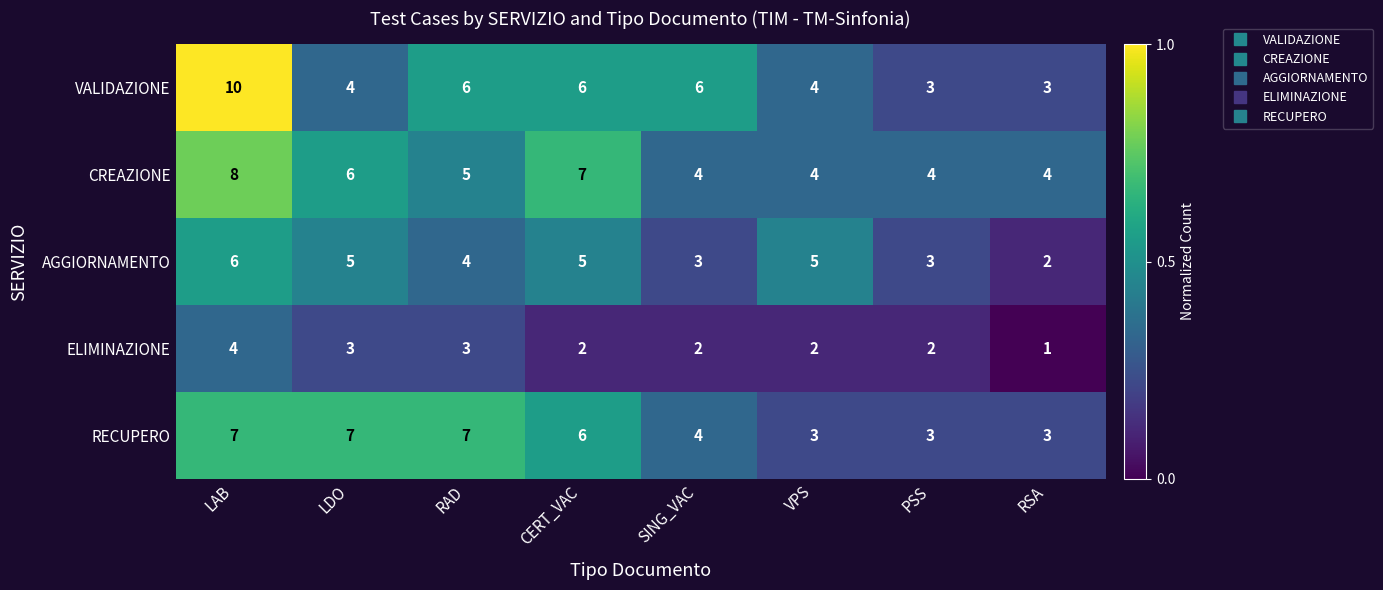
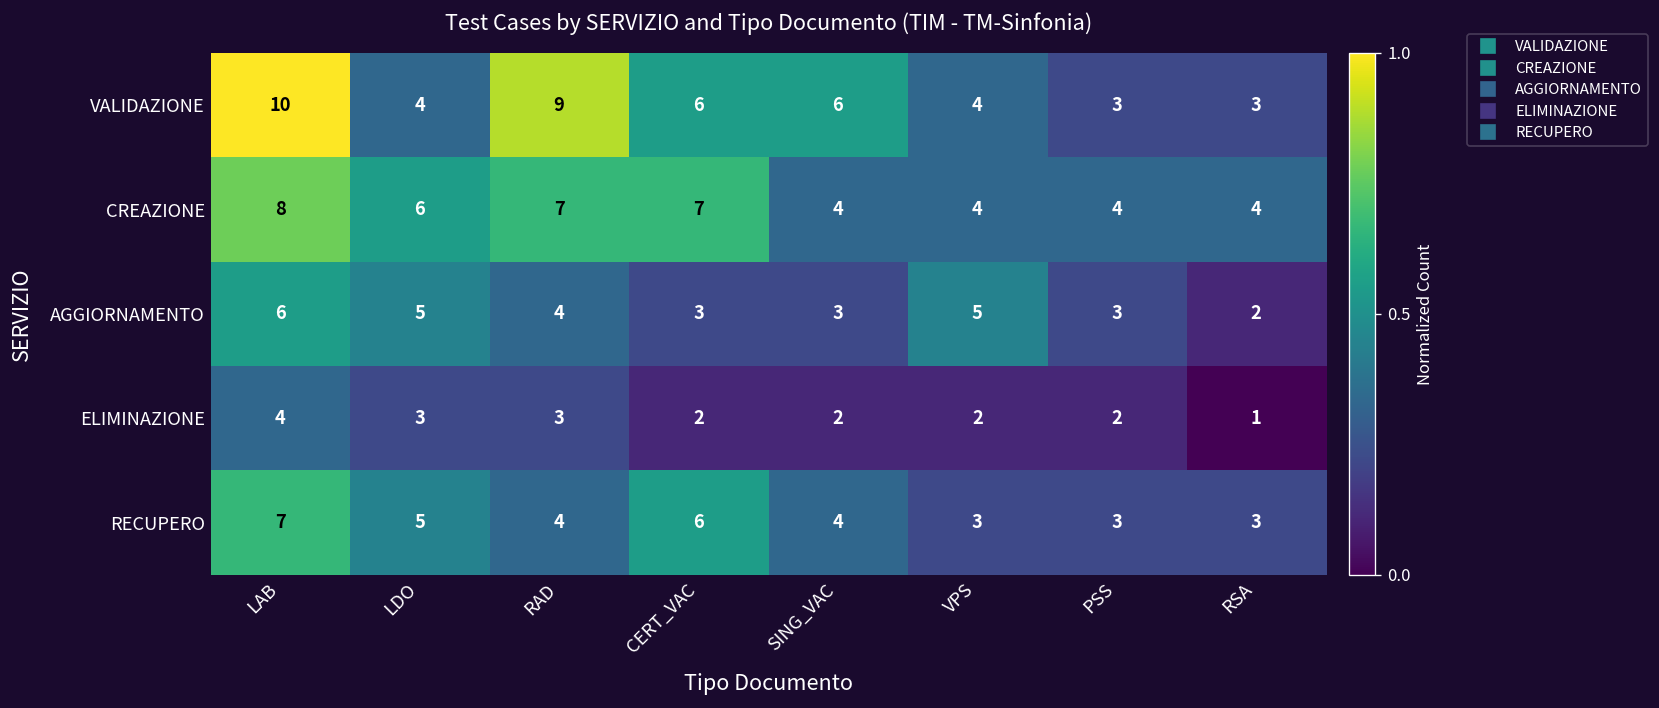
VALIDAZIONE, RAD: 6 -> 9
CREAZIONE, RAD: 5 -> 7
AGGIORNAMENTO, CERT_VAC: 5 -> 3
RECUPERO, LDO: 7 -> 5
RECUPERO, RAD: 7 -> 4
